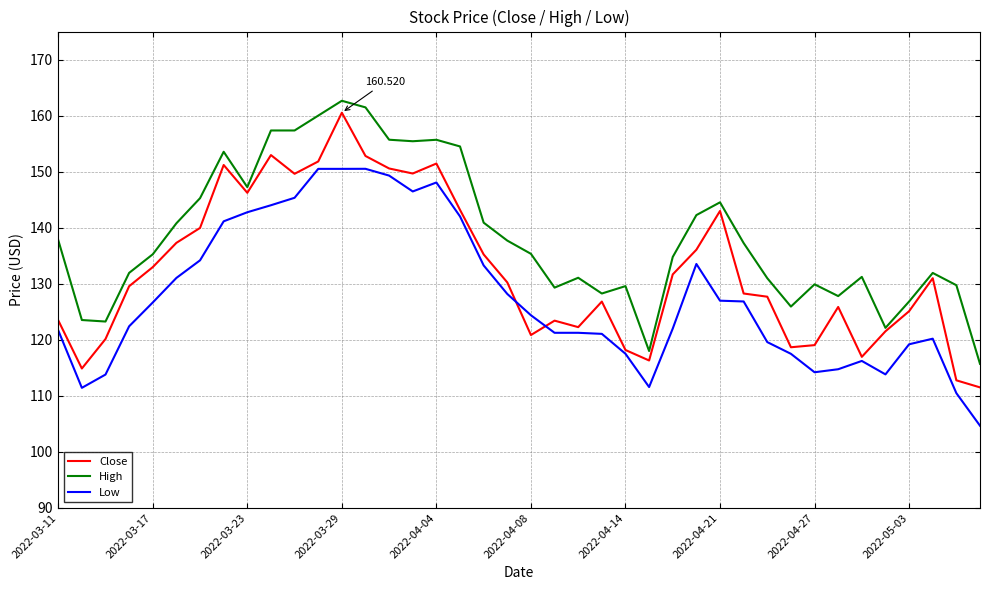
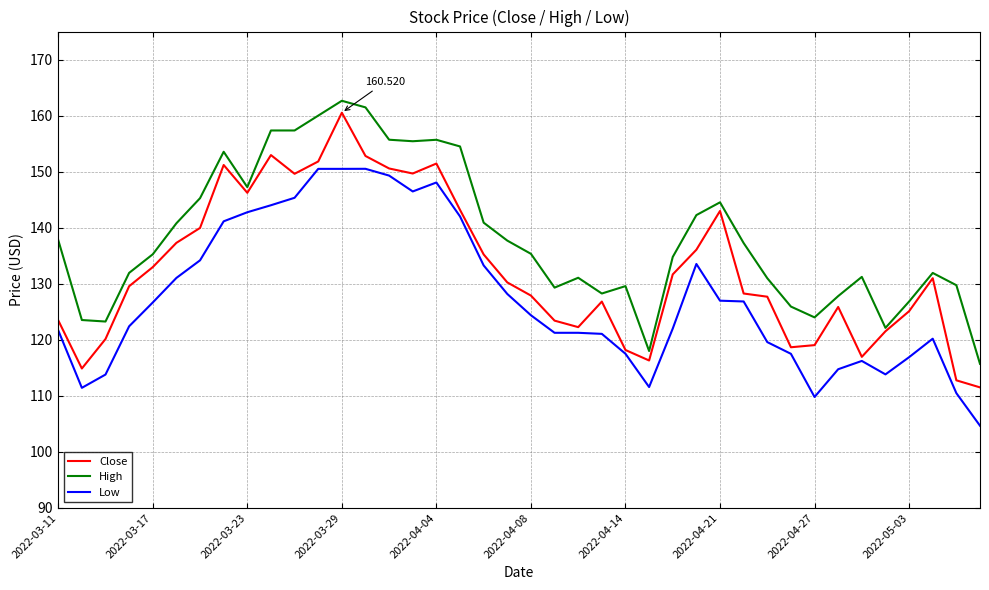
Close, 2022-04-08: 121 -> 128
High, 2022-04-27: 130 -> 124
Low, 2022-04-27: 114 -> 110
Low, 2022-05-03: 119 -> 117
